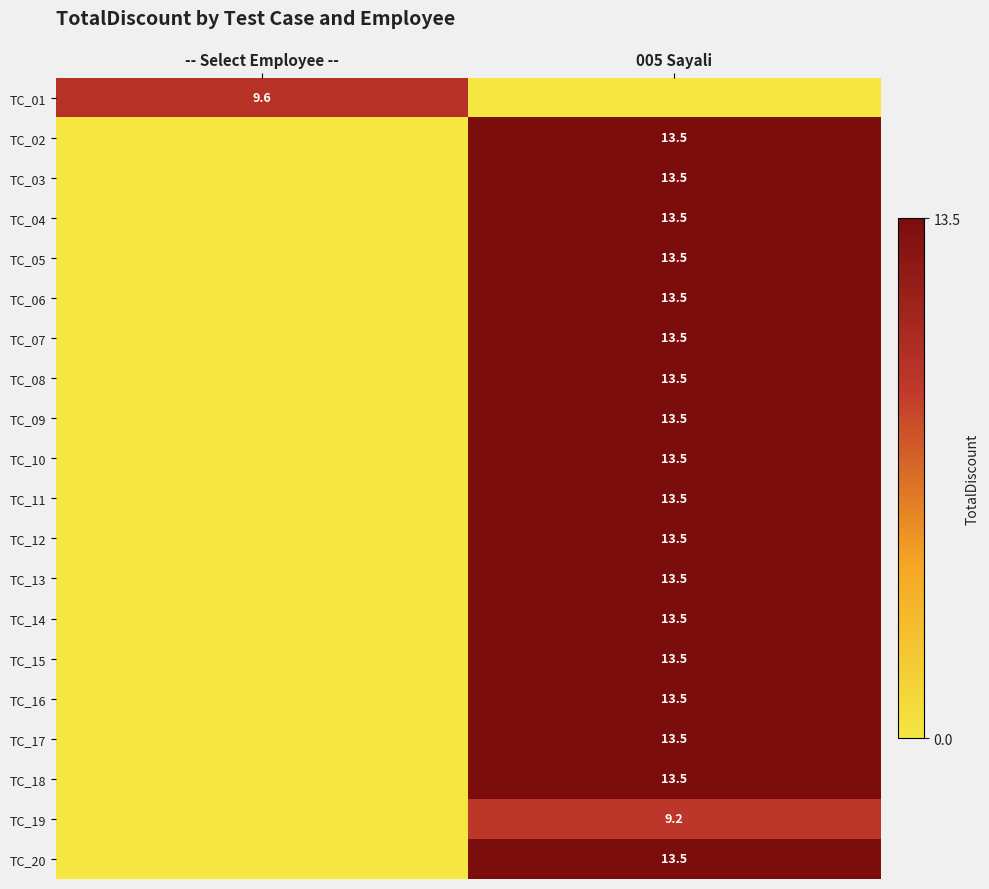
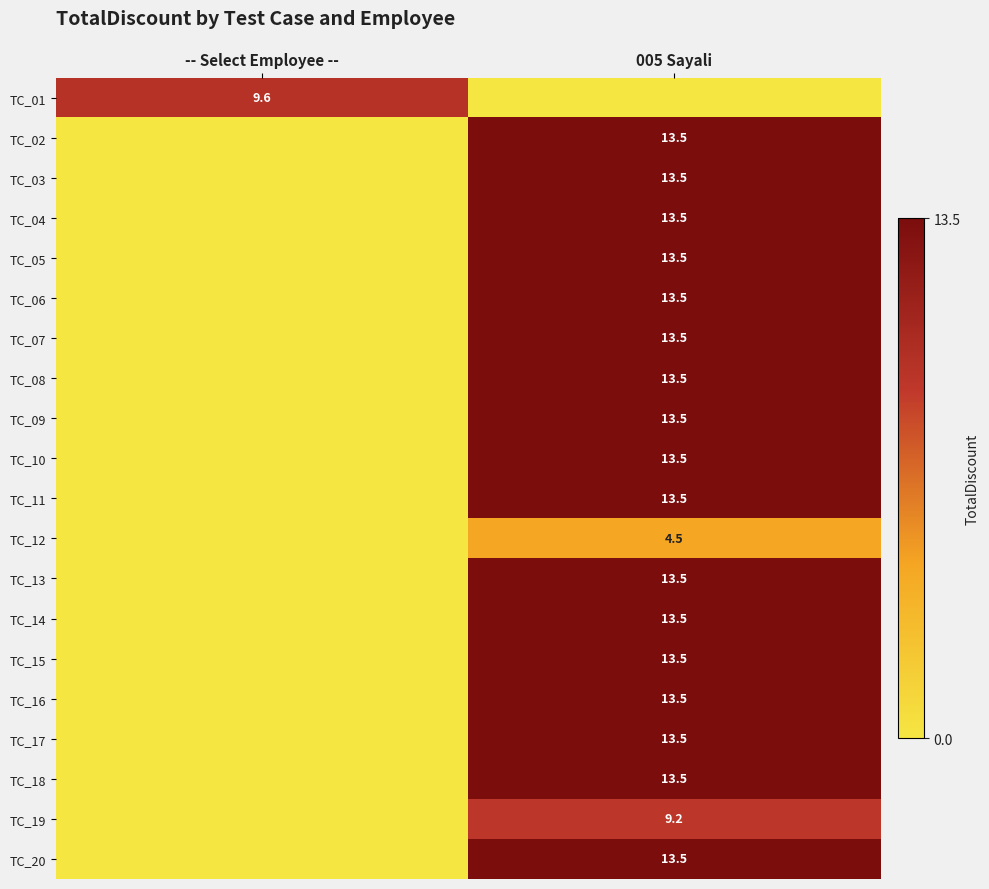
TC_12, 005 Sayali: 13.5 -> 4.5
